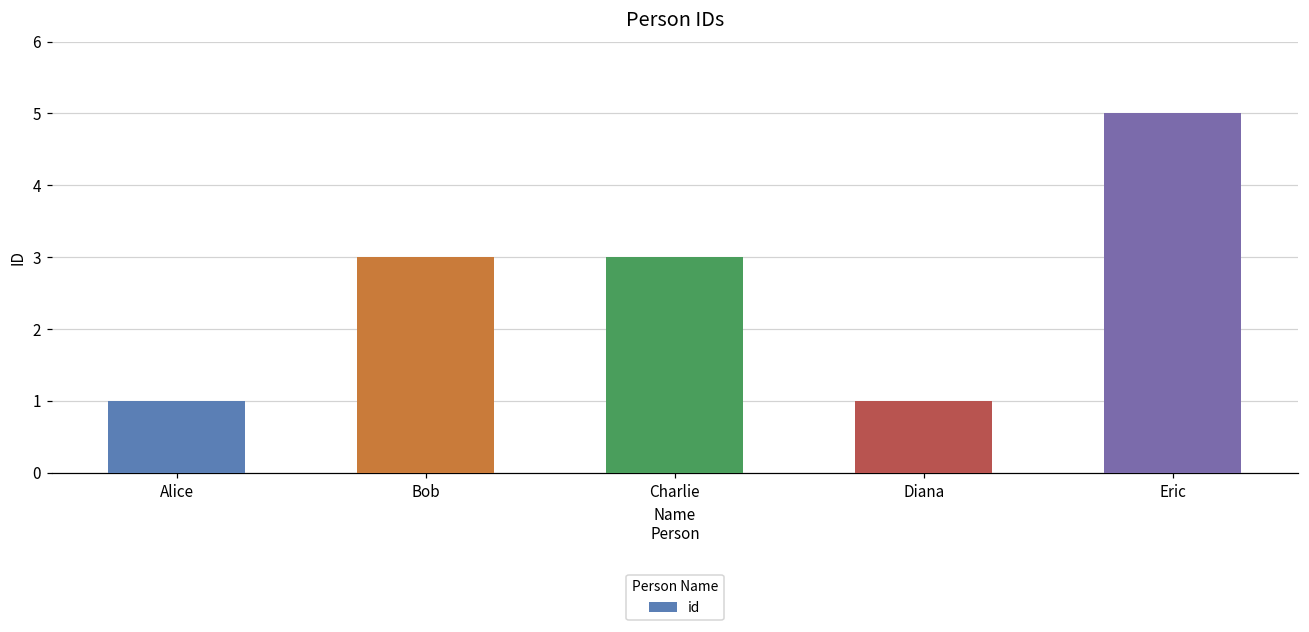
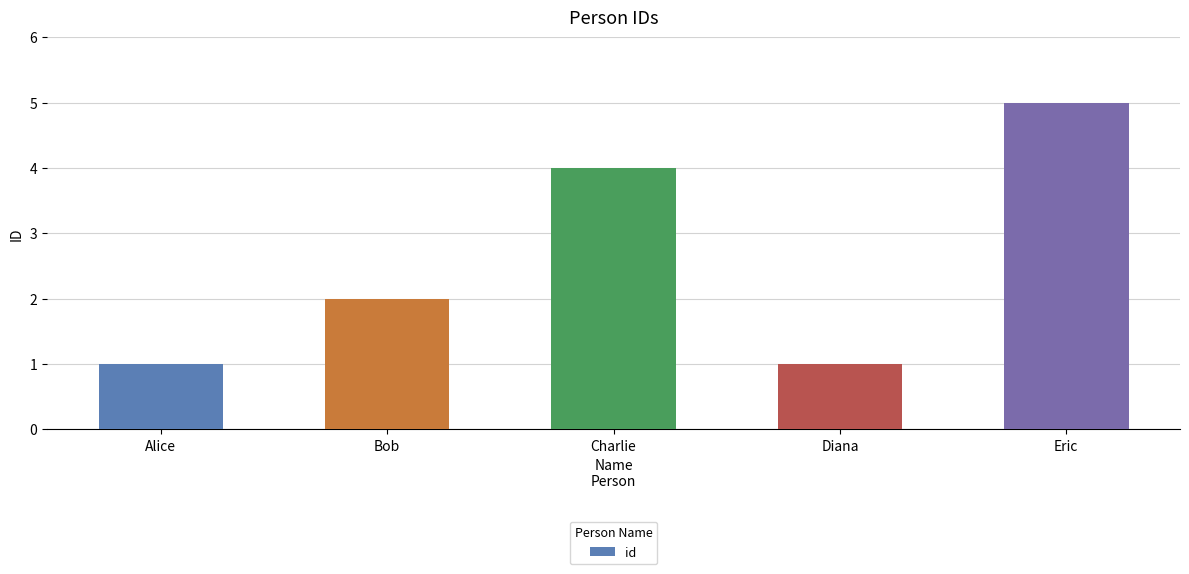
Bob: 3 -> 2
Charlie: 3 -> 4
